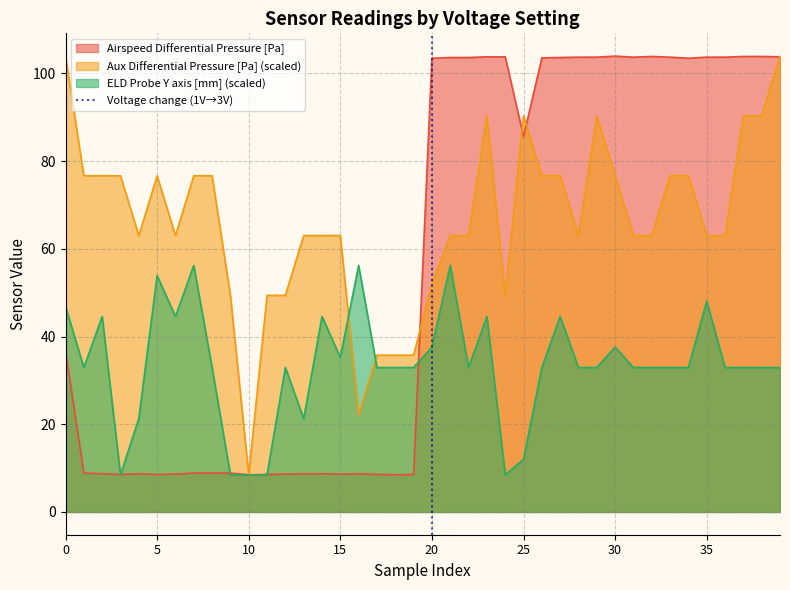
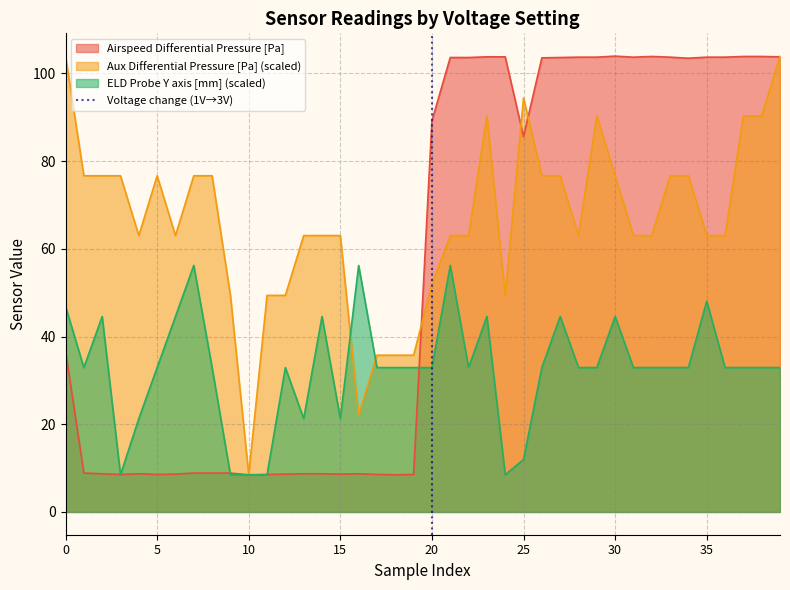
ELD Probe Y axis [mm] (scaled), 5: 54 -> 33
ELD Probe Y axis [mm] (scaled), 15: 35 -> 21
Airspeed Differential Pressure [Pa], 20: 103 -> 89
ELD Probe Y axis [mm] (scaled), 20: 38 -> 33
Aux Differential Pressure [Pa] (scaled), 25: 90 -> 94
ELD Probe Y axis [mm] (scaled), 30: 38 -> 45
